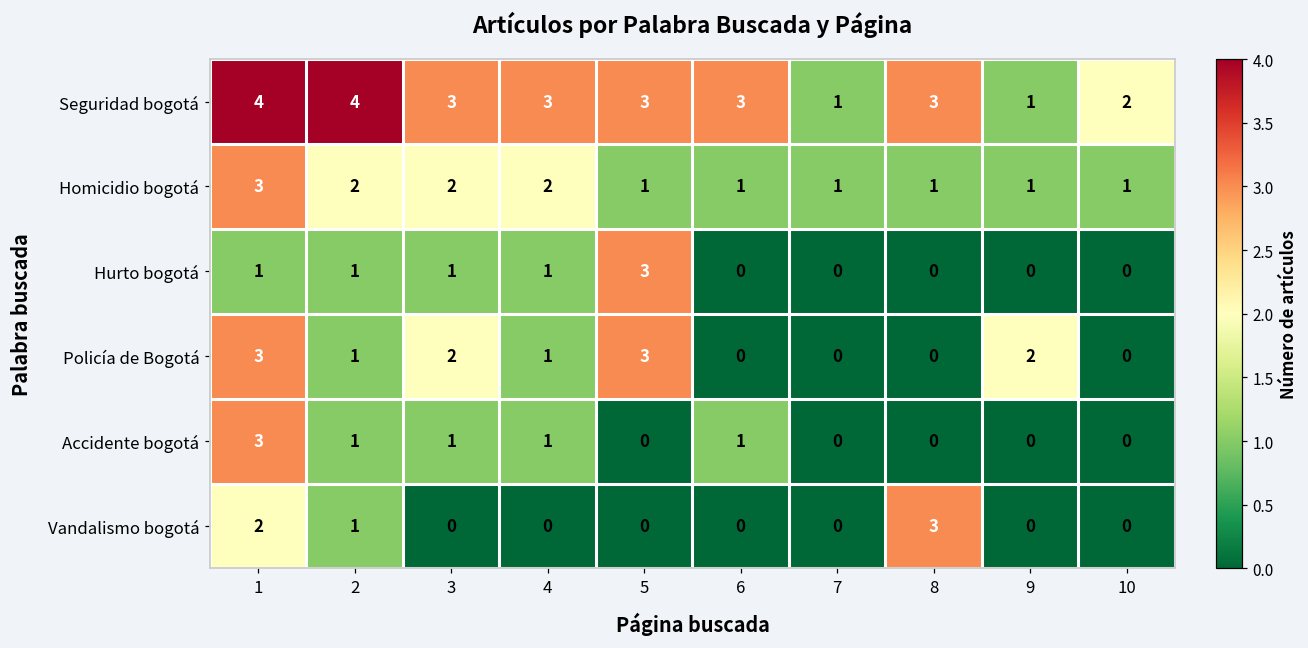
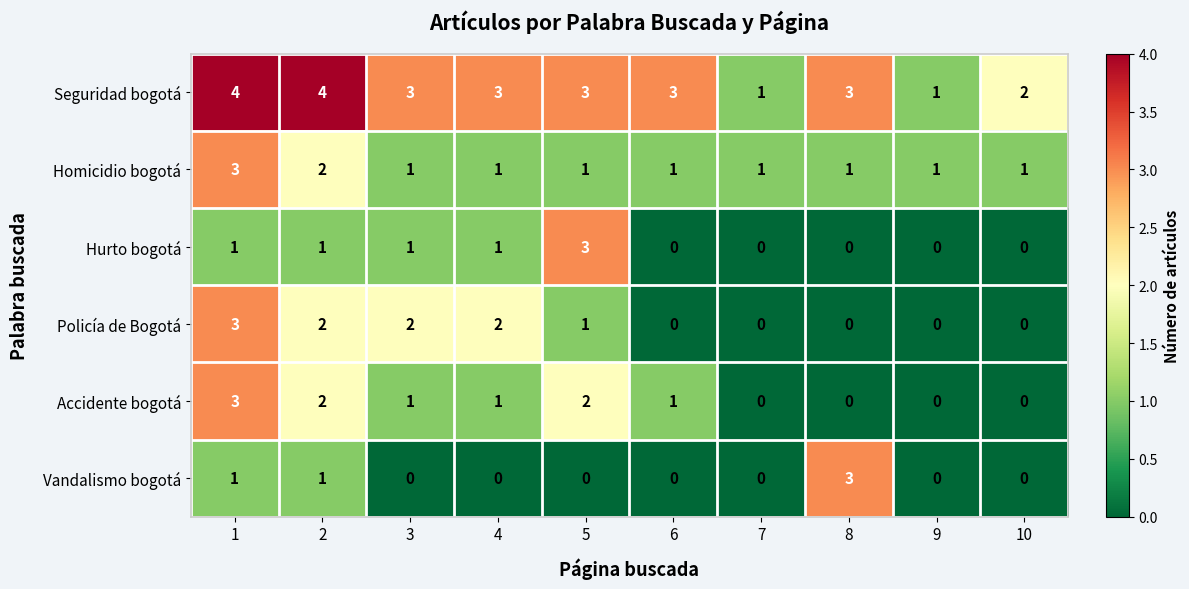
Homicidio bogotá, 3: 2 -> 1
Homicidio bogotá, 4: 2 -> 1
Policía de Bogotá, 2: 1 -> 2
Policía de Bogotá, 4: 1 -> 2
Policía de Bogotá, 5: 3 -> 1
Policía de Bogotá, 9: 2 -> 0
Accidente bogotá, 2: 1 -> 2
Accidente bogotá, 5: 0 -> 2
Vandalismo bogotá, 1: 2 -> 1
